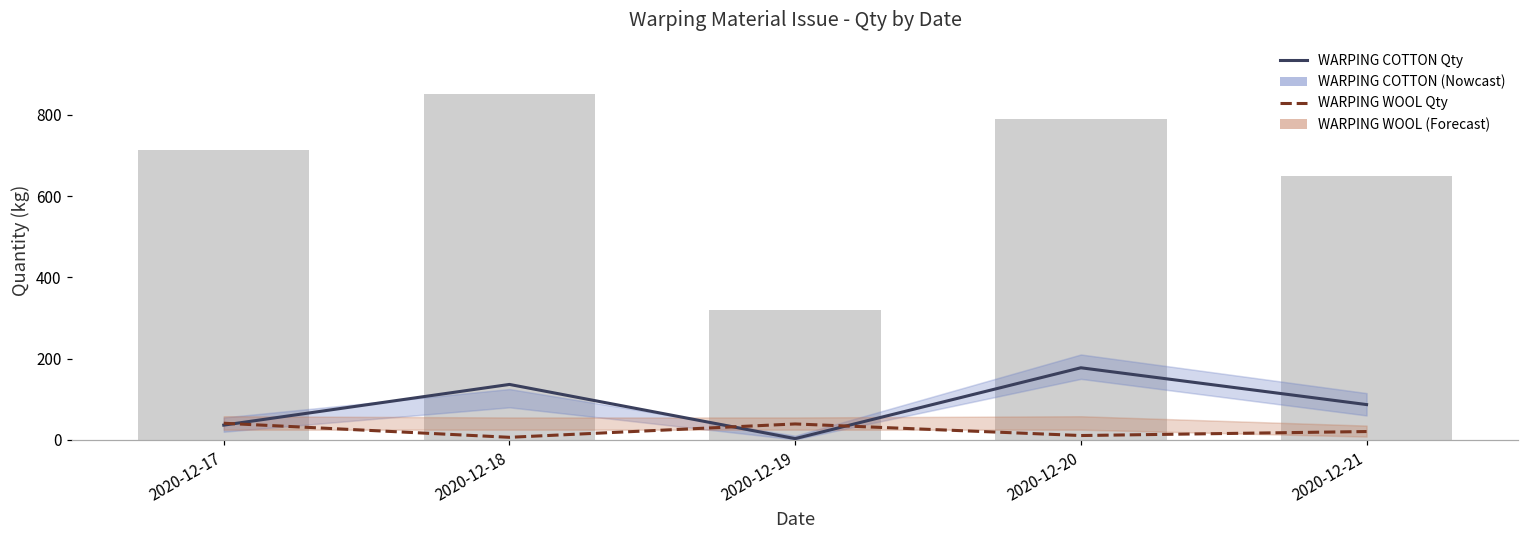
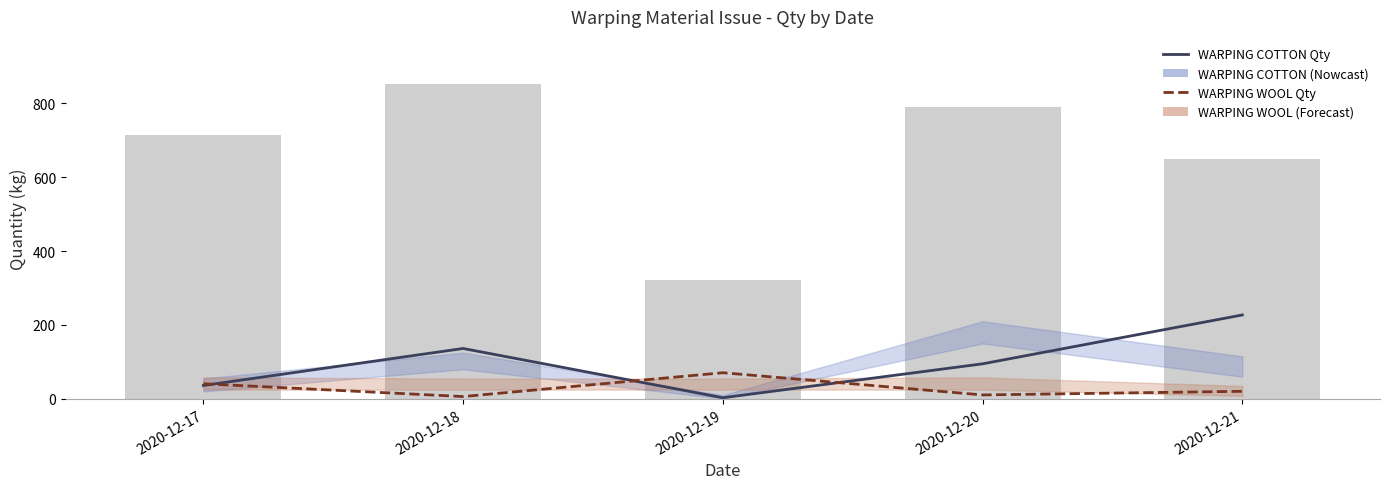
WARPING WOOL Qty, 2020-12-19: 40 -> 70
WARPING COTTON Qty, 2020-12-20: 180 -> 90
WARPING COTTON Qty, 2020-12-21: 90 -> 230
